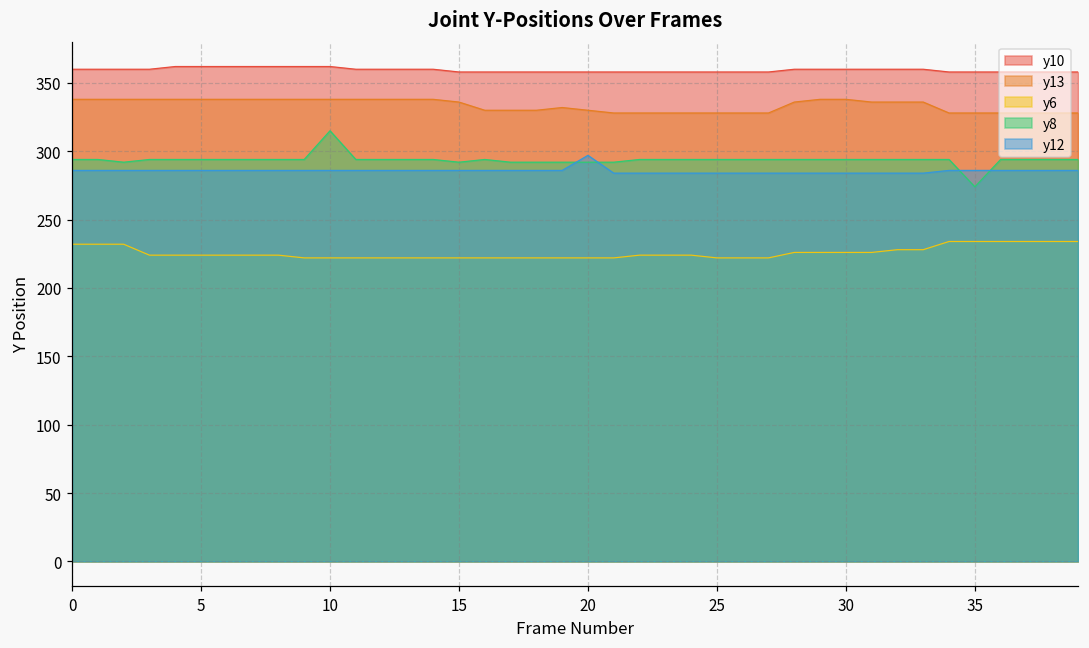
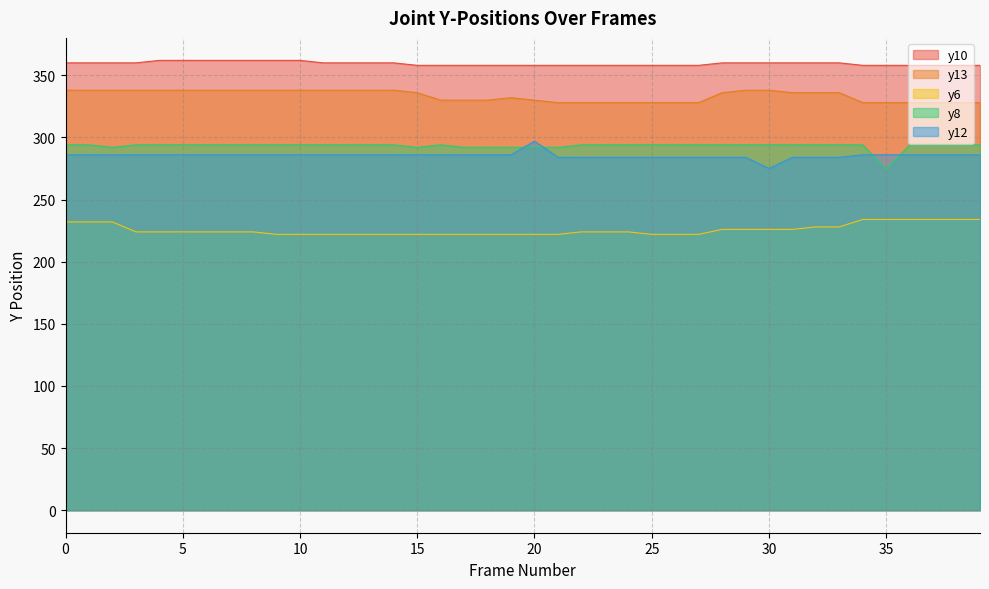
y8, 10: 315 -> 294
y12, 30: 284 -> 275
